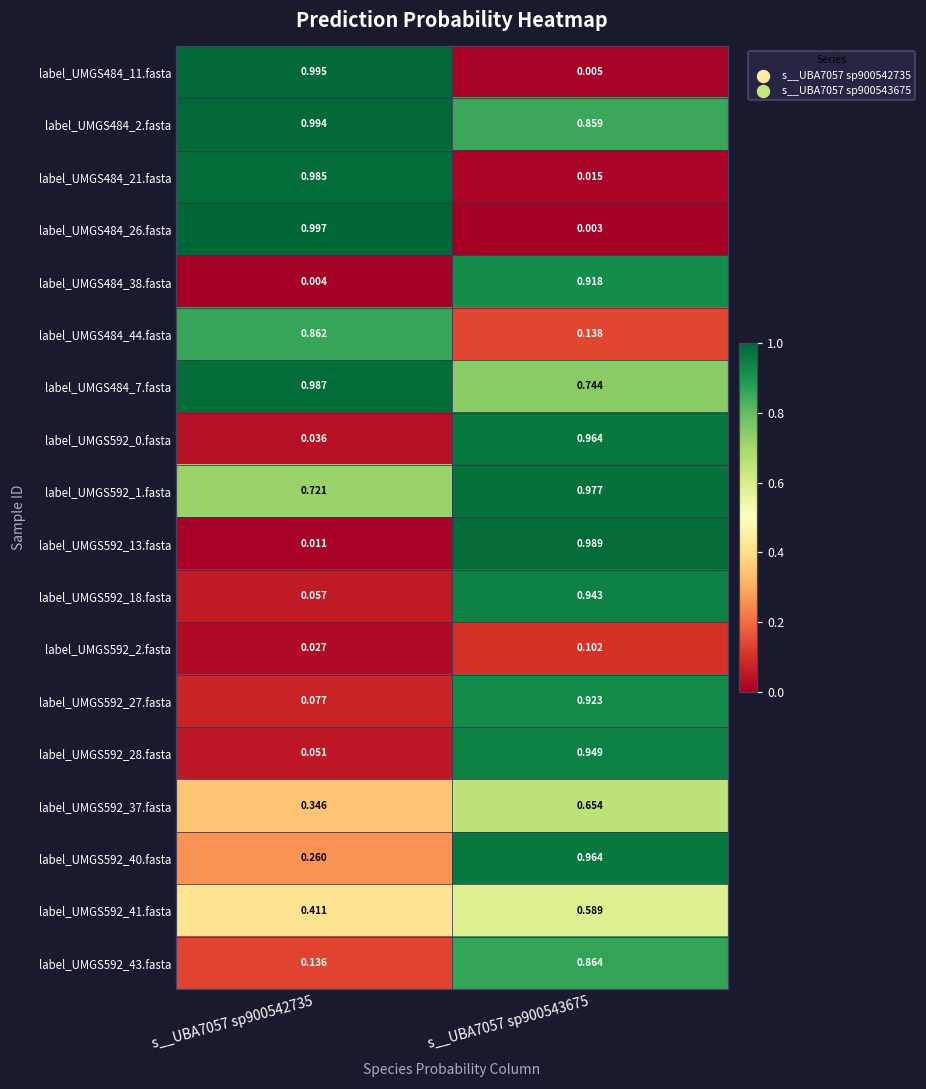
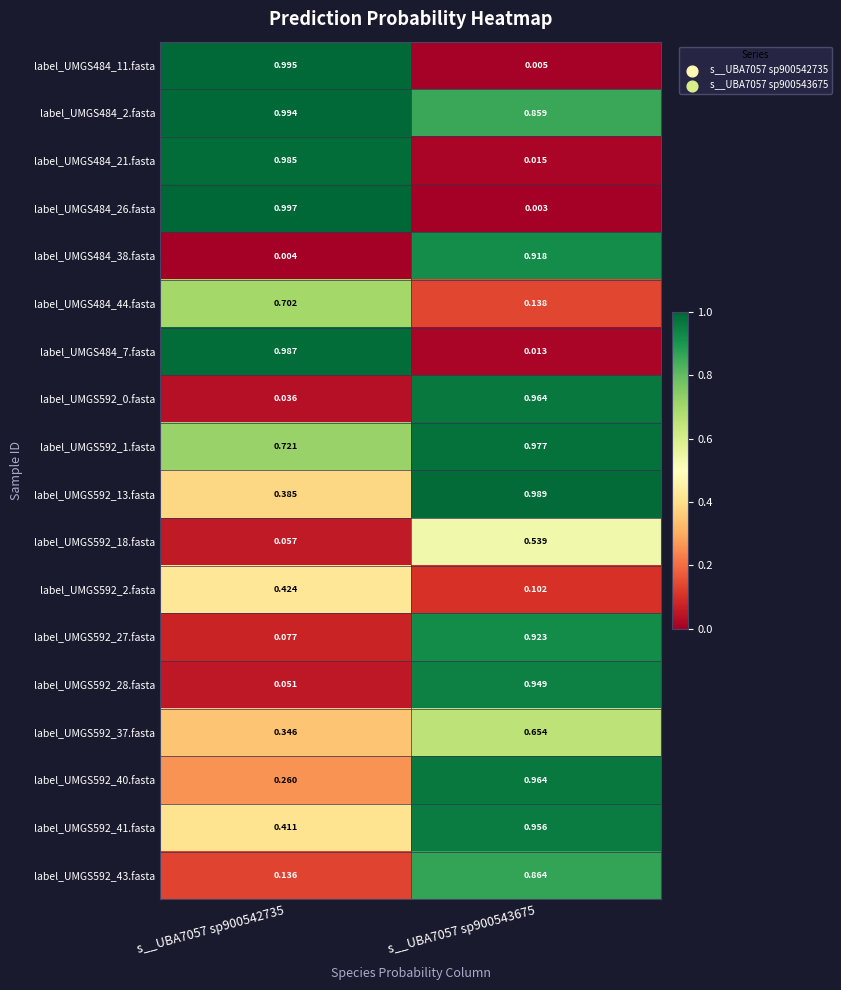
label_UMGS484_44.fasta, s__UBA7057 sp900542735: 0.862 -> 0.702
label_UMGS484_7.fasta, s__UBA7057 sp900543675: 0.744 -> 0.013
label_UMGS592_13.fasta, s__UBA7057 sp900542735: 0.011 -> 0.385
label_UMGS592_18.fasta, s__UBA7057 sp900543675: 0.943 -> 0.539
label_UMGS592_2.fasta, s__UBA7057 sp900542735: 0.027 -> 0.424
label_UMGS592_41.fasta, s__UBA7057 sp900543675: 0.589 -> 0.956
